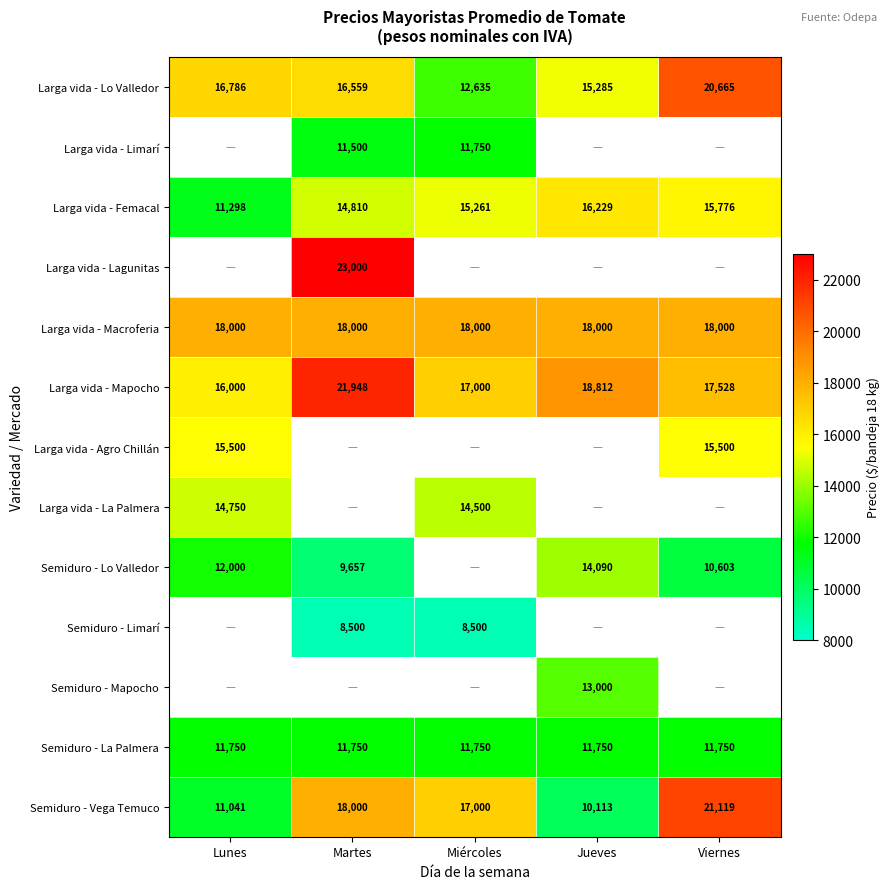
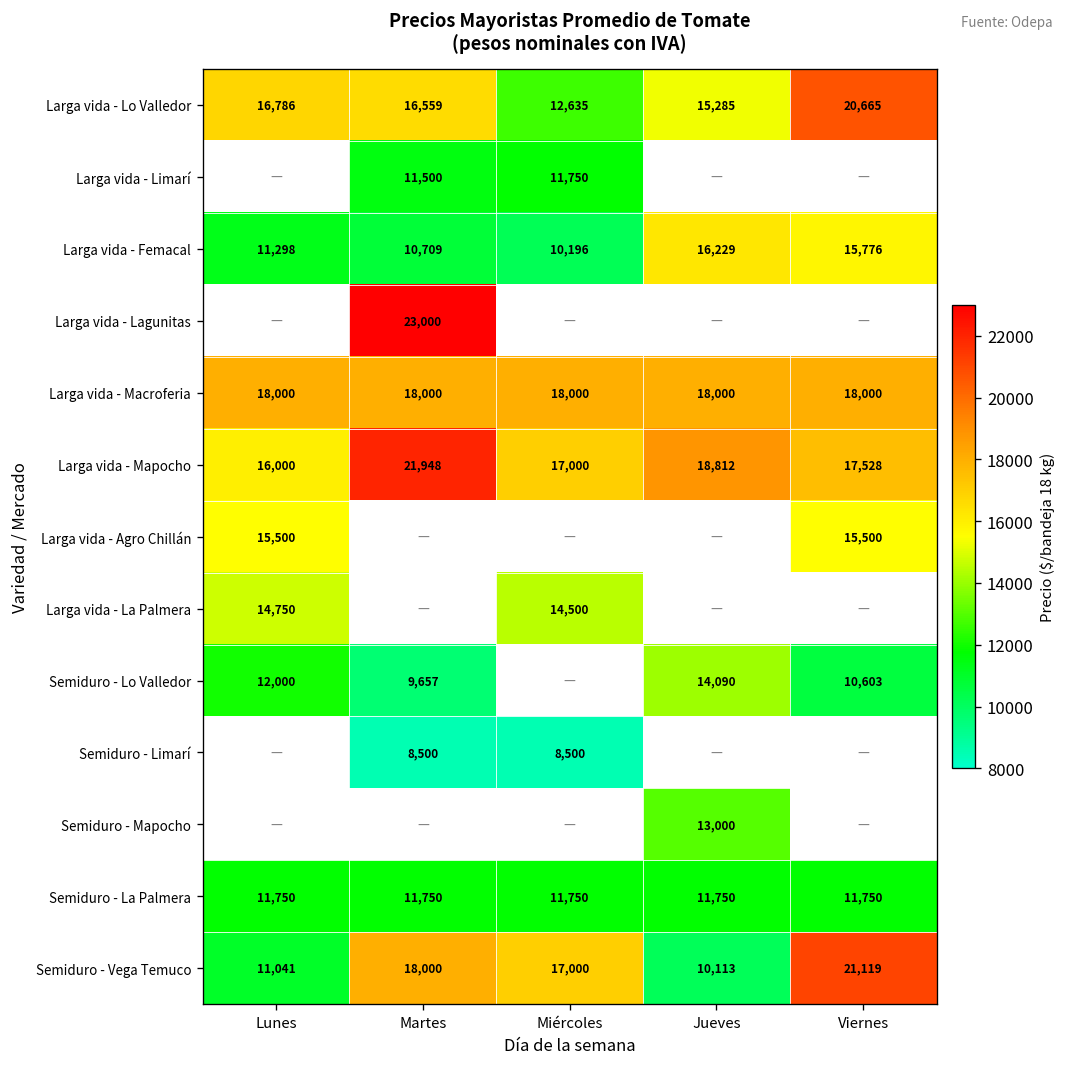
Larga vida - Femacal, Martes: 14,810 -> 10,709
Larga vida - Femacal, Miércoles: 15,261 -> 10,196
